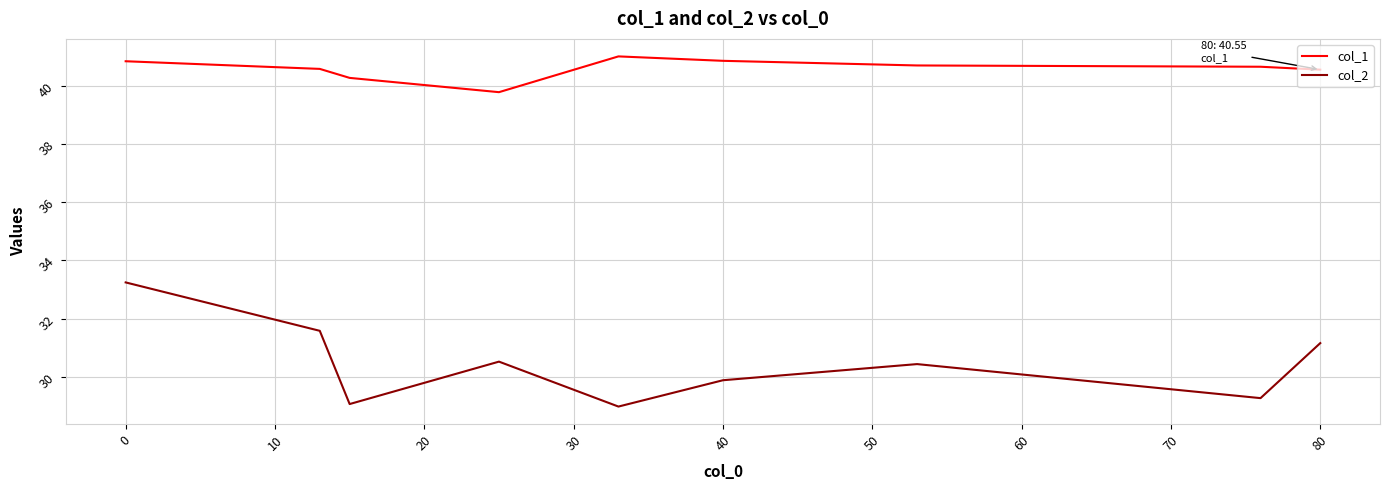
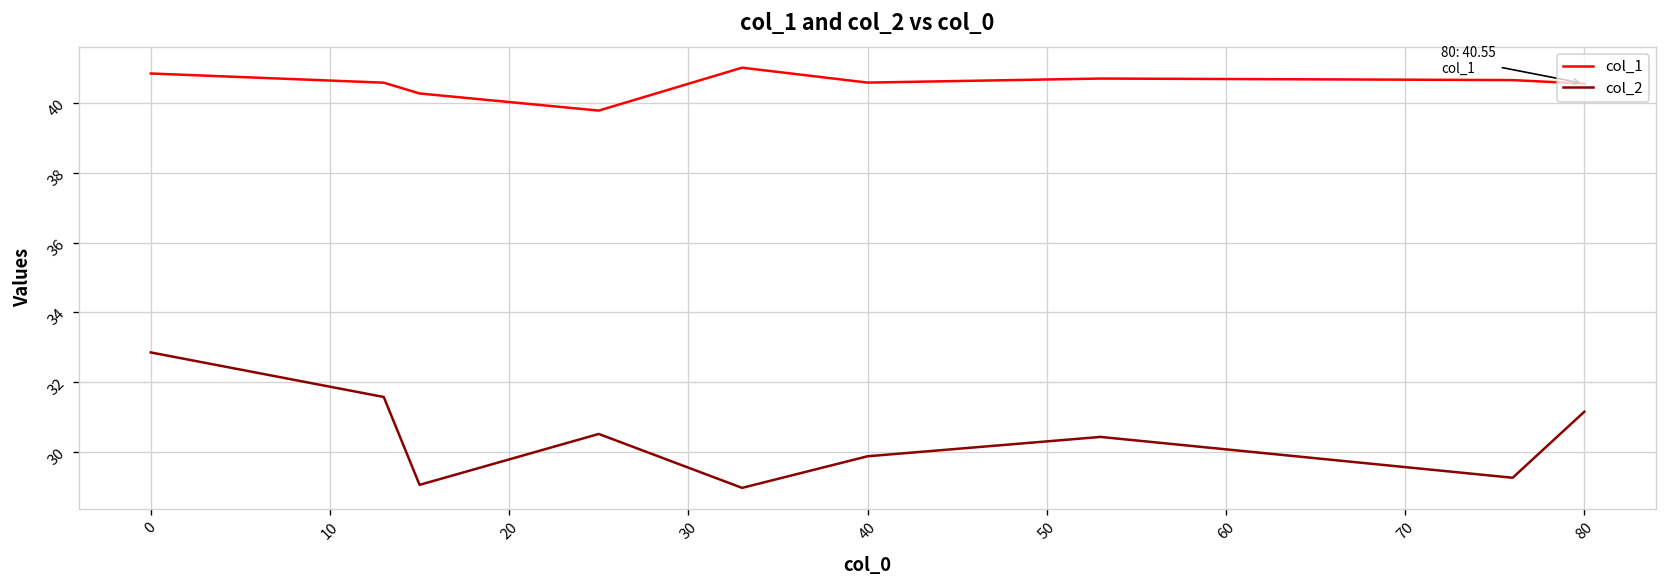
col_2, 0: 33.2 -> 32.9
col_1, 40: 40.9 -> 40.6
